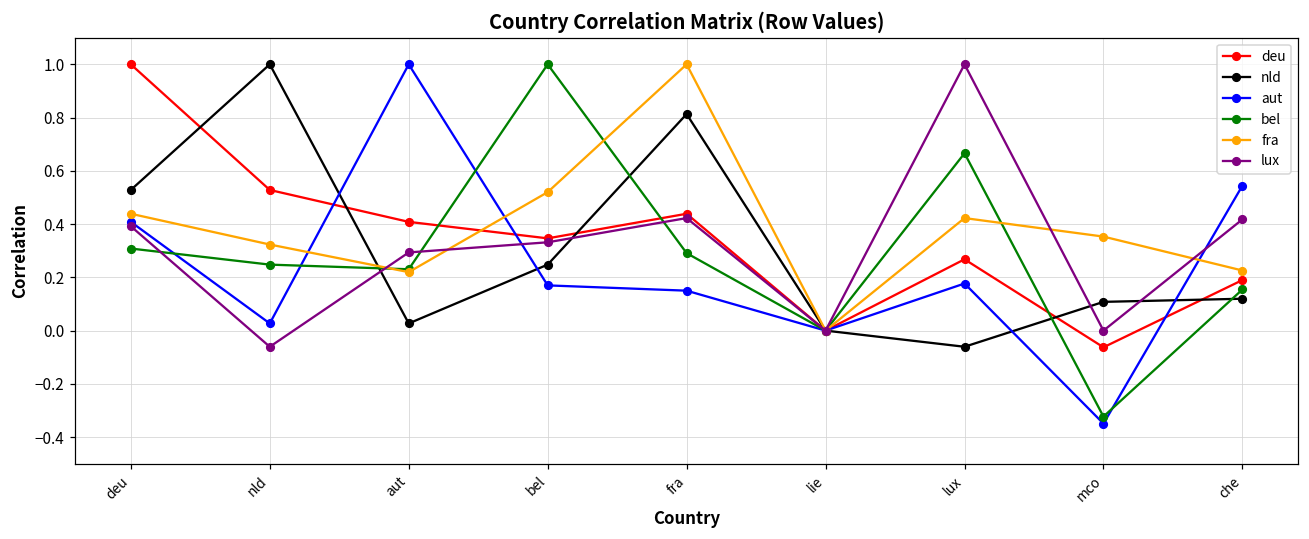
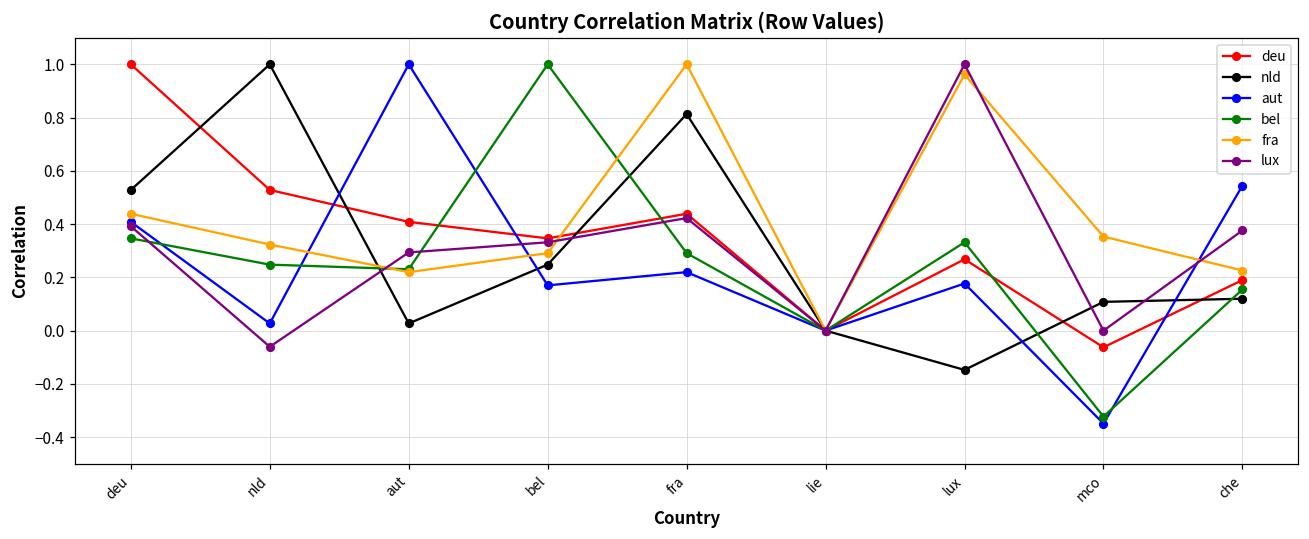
bel, deu: 0.31 -> 0.35
fra, bel: 0.52 -> 0.29
aut, fra: 0.15 -> 0.22
nld, lux: -0.06 -> -0.15
bel, lux: 0.67 -> 0.33
fra, lux: 0.42 -> 0.96
lux, che: 0.42 -> 0.38
